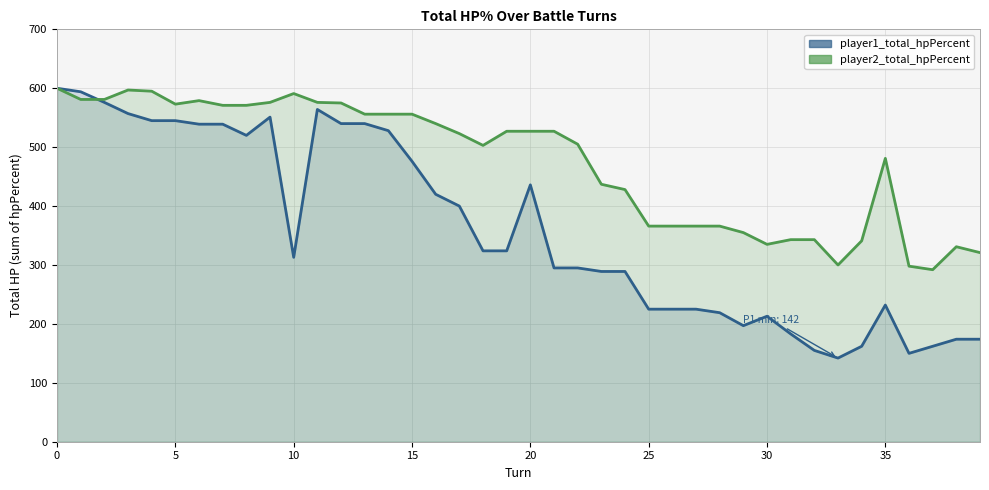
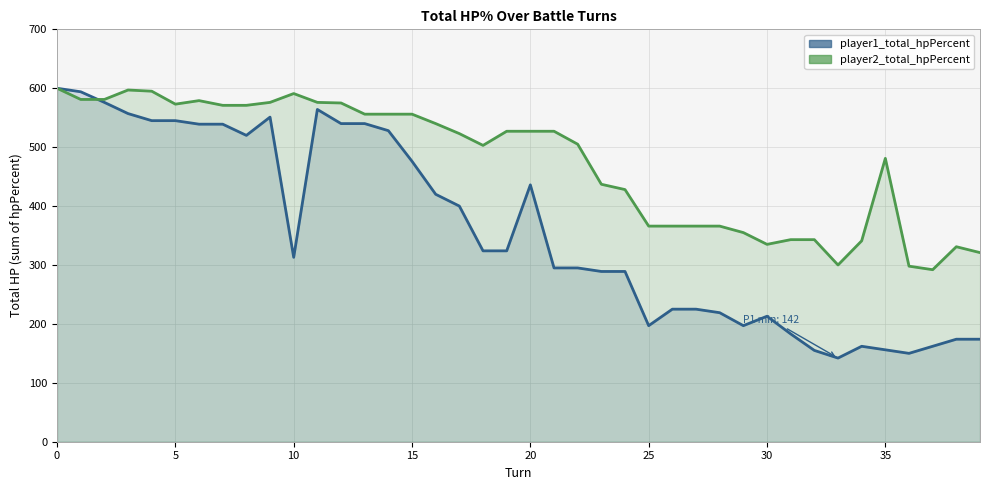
player1_total_hpPercent, 25: 230 -> 200
player1_total_hpPercent, 35: 230 -> 160
